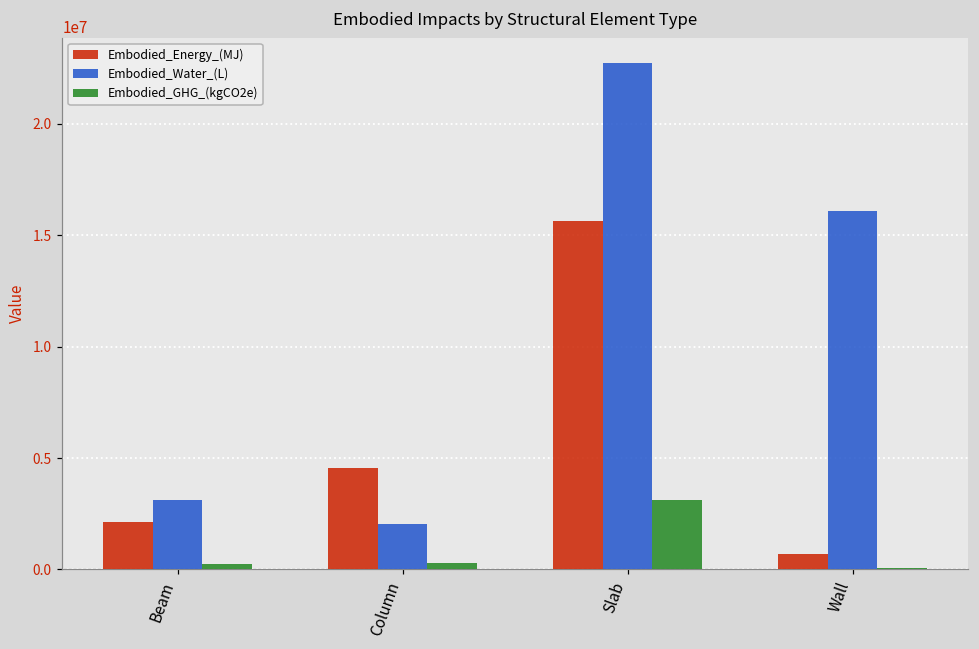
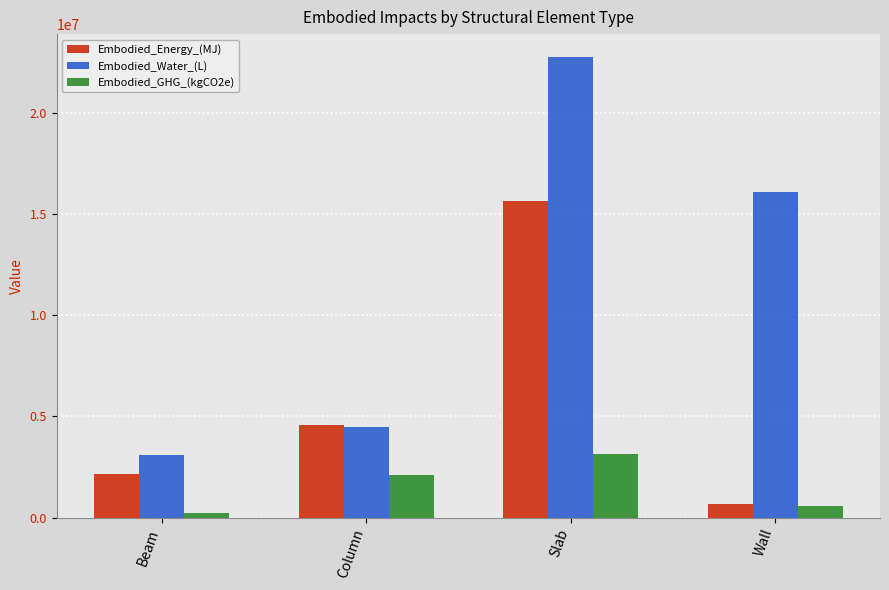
Embodied_Water_(L), Column: 2000000 -> 4500000
Embodied_GHG_(kgCO2e), Column: 300000 -> 2100000
Embodied_GHG_(kgCO2e), Wall: 100000 -> 600000
